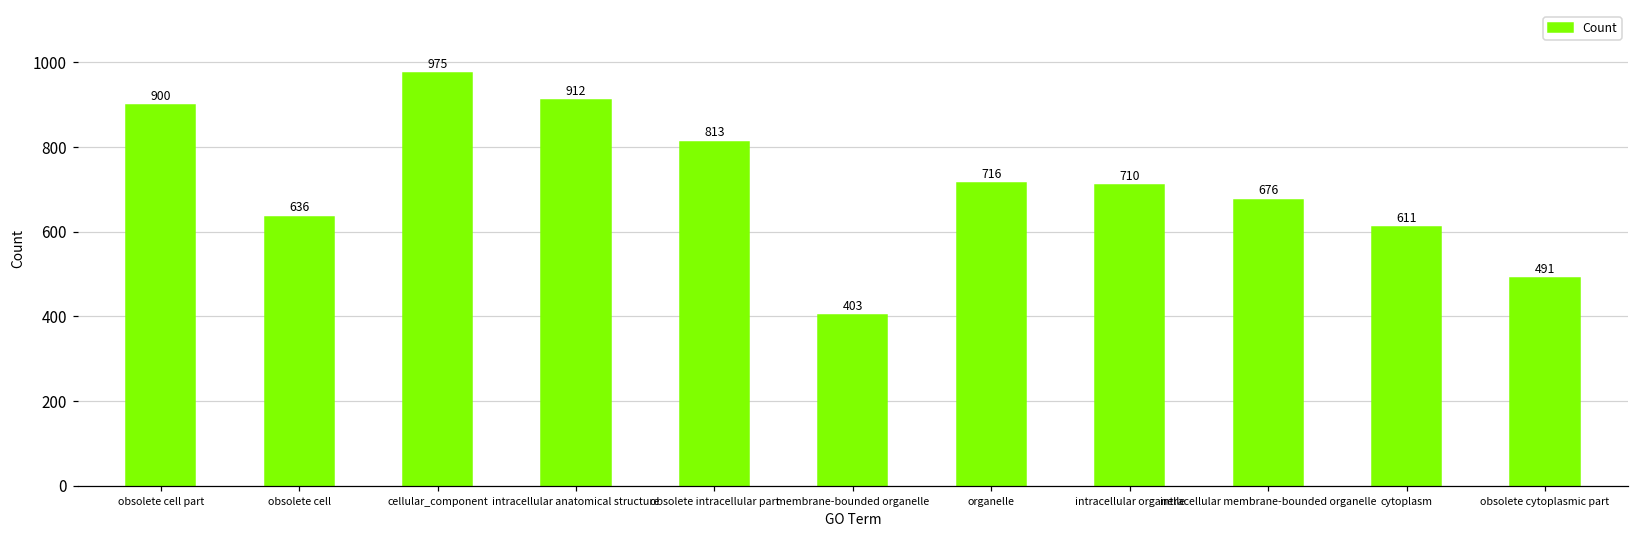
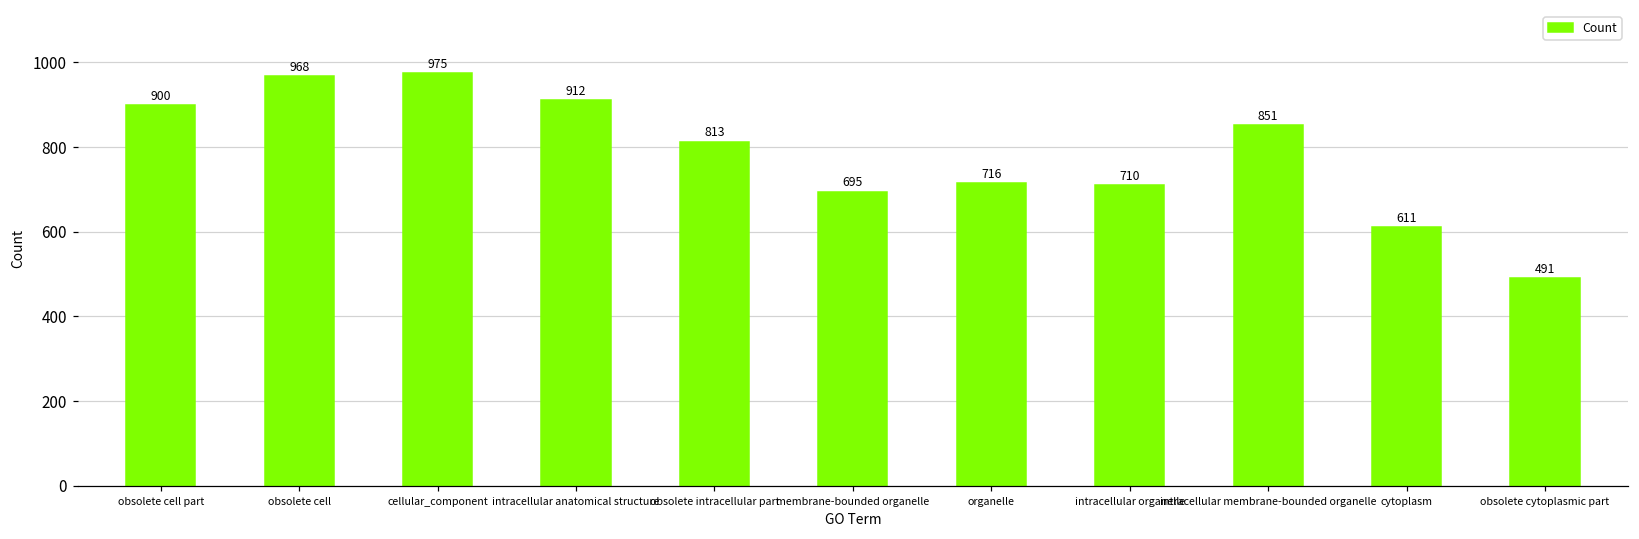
obsolete cell: 636 -> 968
membrane-bounded organelle: 403 -> 695
intracellular membrane-bounded organelle: 676 -> 851
